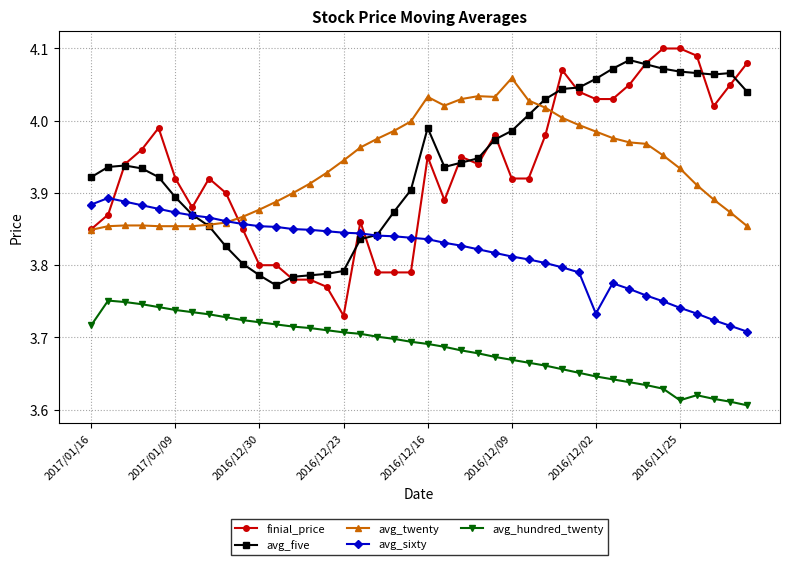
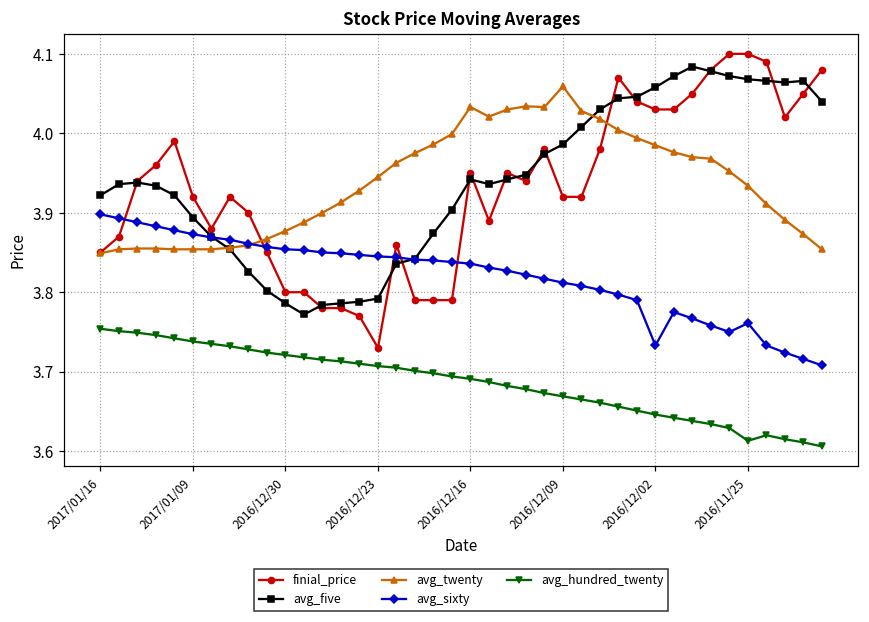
avg_sixty, 2017/01/16: 3.88 -> 3.90
avg_hundred_twenty, 2017/01/16: 3.72 -> 3.75
avg_five, 2016/12/16: 3.99 -> 3.94
avg_sixty, 2016/11/25: 3.74 -> 3.76
